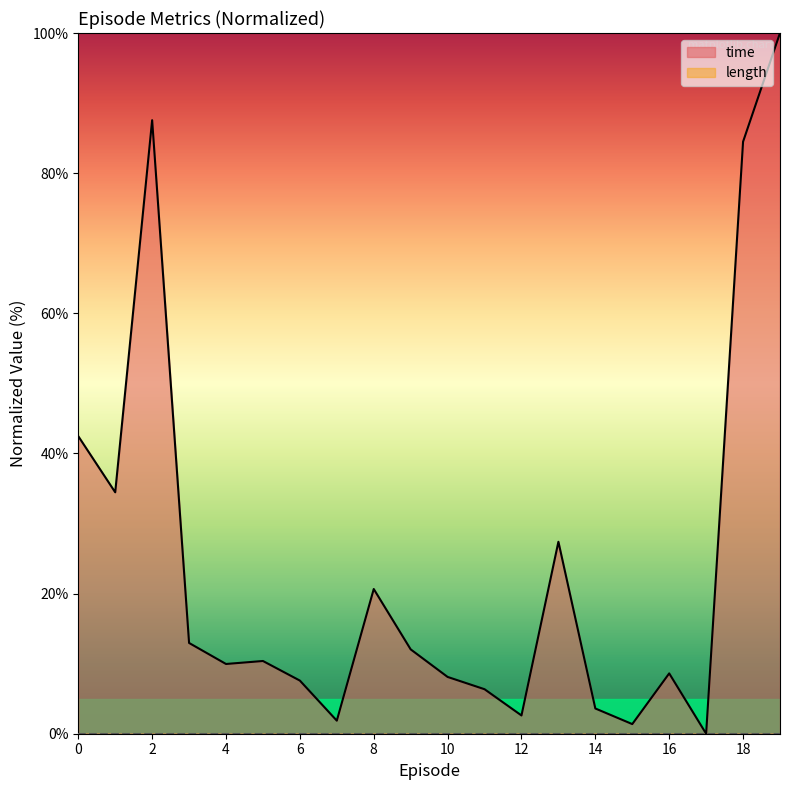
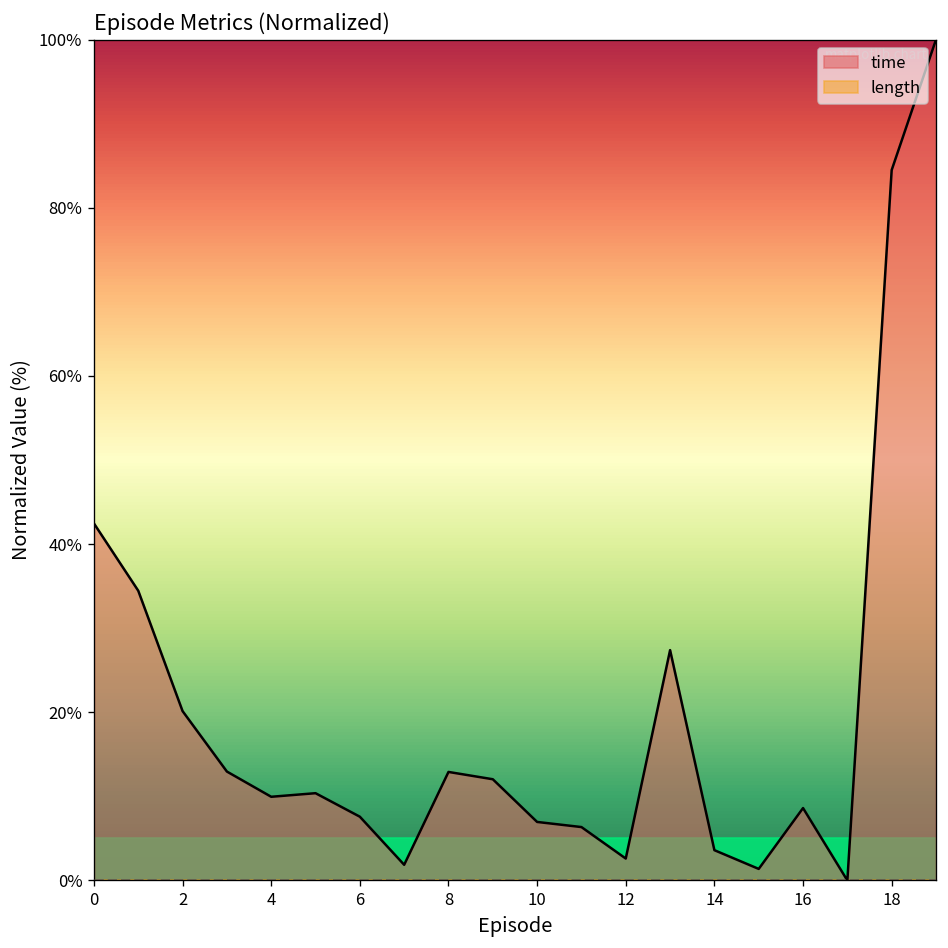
time, 2: 88% -> 20%
time, 8: 21% -> 13%
time, 10: 8% -> 7%
